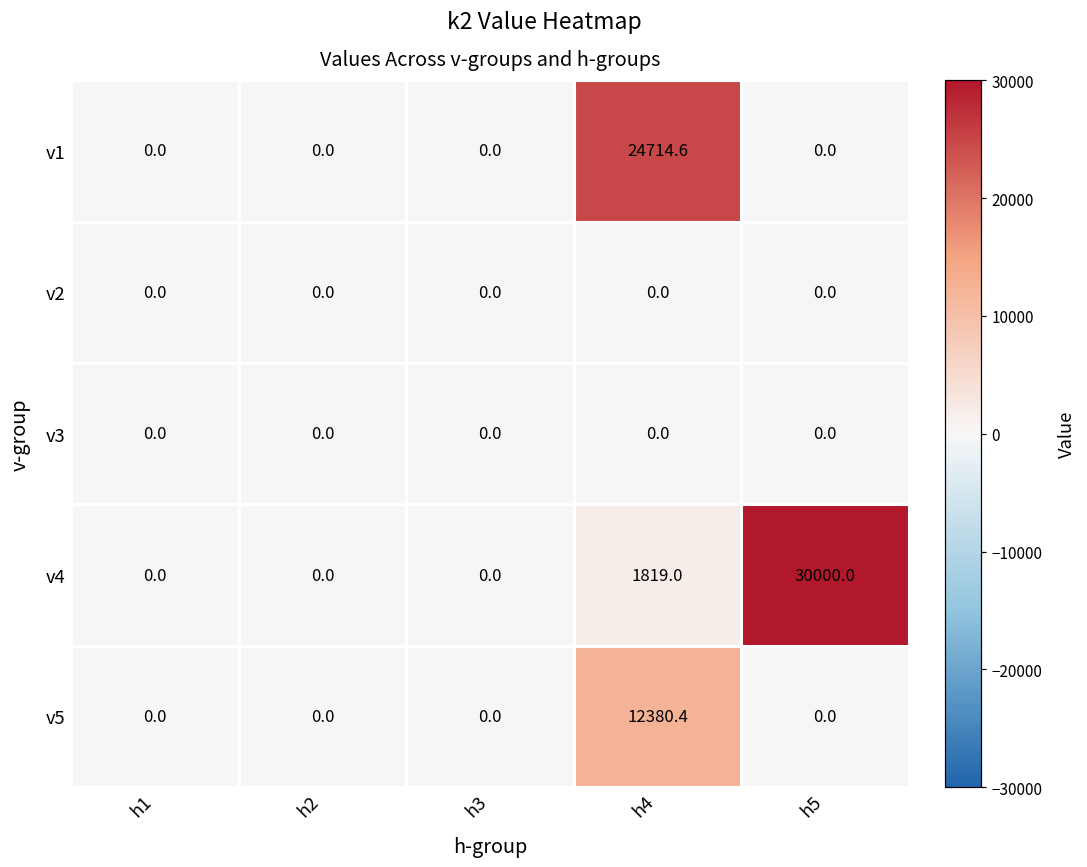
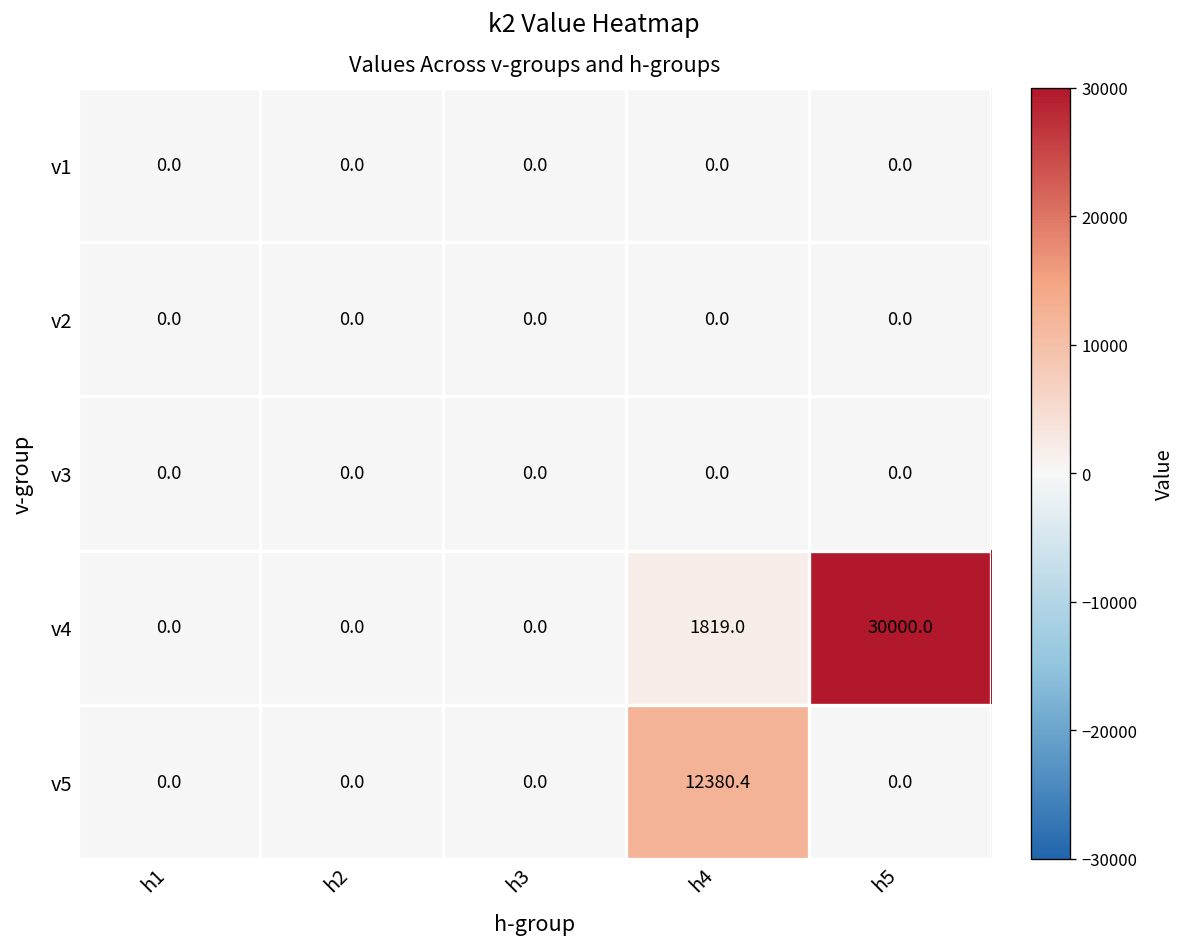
v1, h4: 24714.6 -> 0.0
